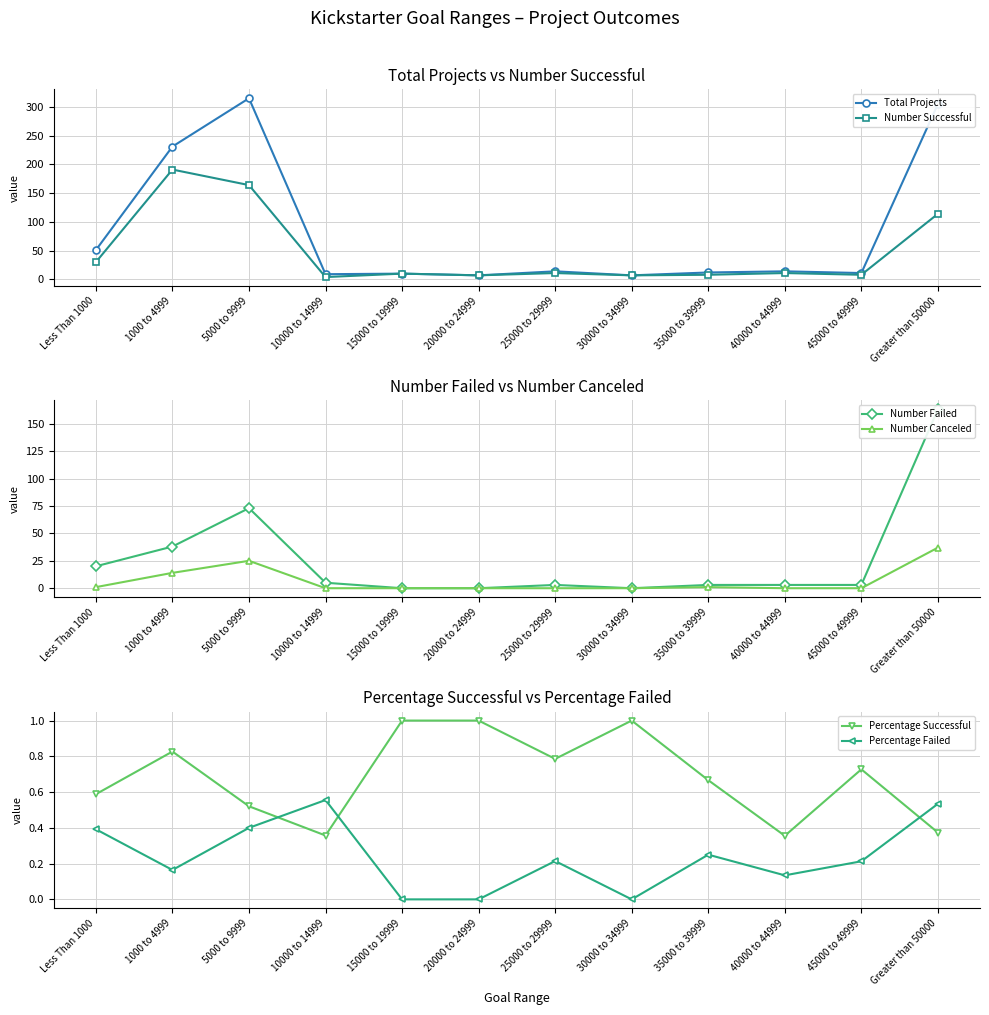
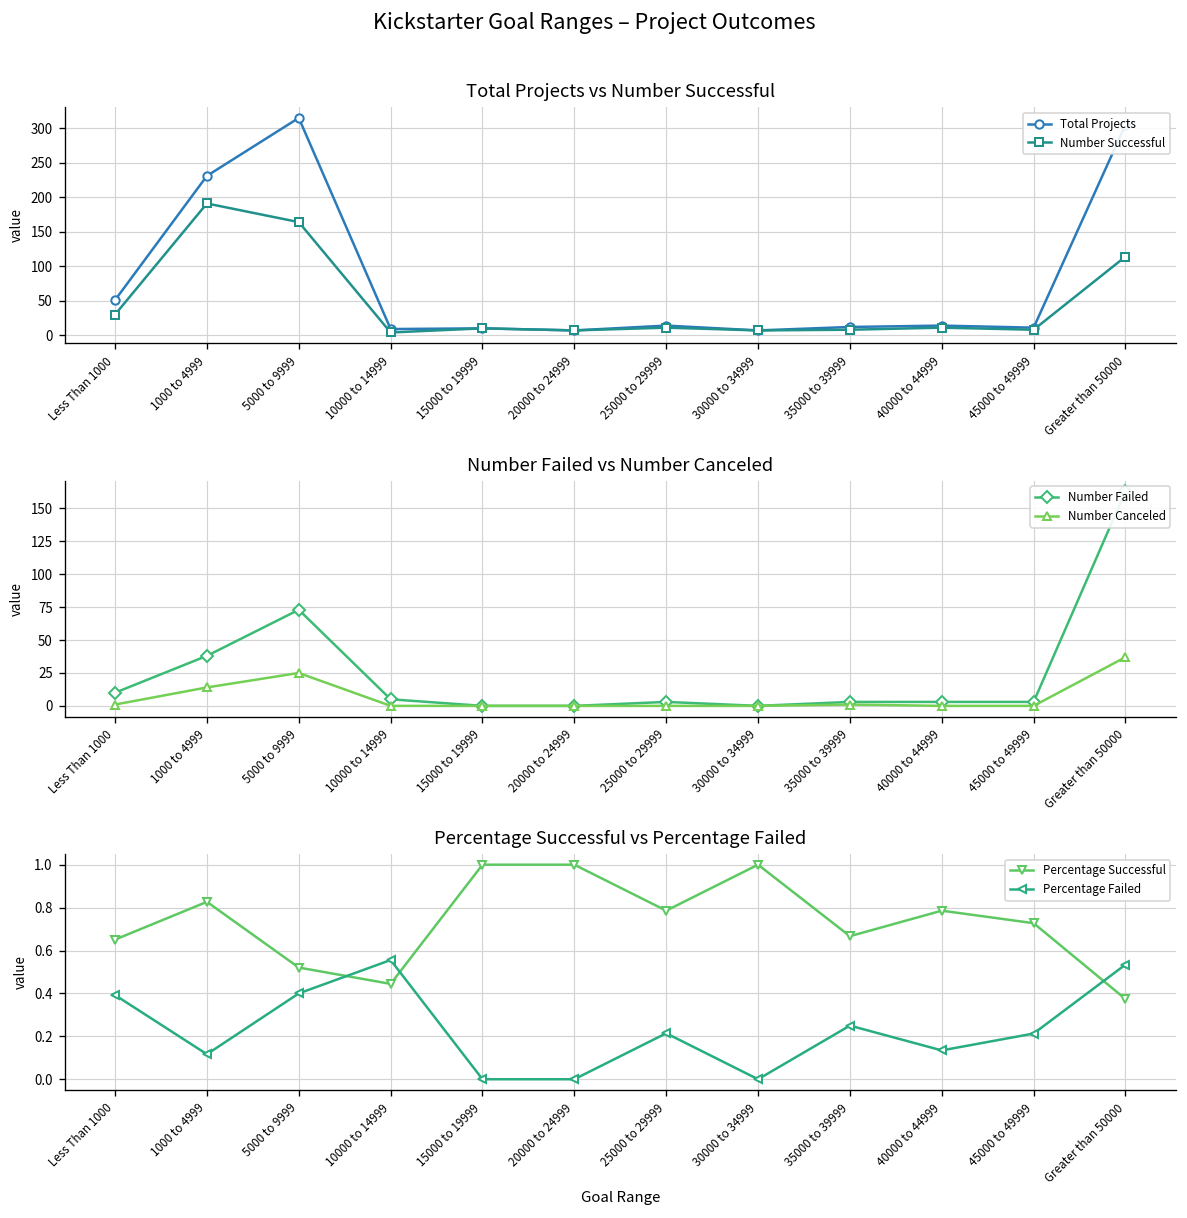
Number Failed vs Number Canceled, Number Failed, Less Than 1000: 20 -> 10
Percentage Successful vs Percentage Failed, Percentage Successful, Less Than 1000: 0.59 -> 0.65
Percentage Successful vs Percentage Failed, Percentage Failed, 1000 to 4999: 0.16 -> 0.12
Percentage Successful vs Percentage Failed, Percentage Successful, 10000 to 14999: 0.36 -> 0.44
Percentage Successful vs Percentage Failed, Percentage Successful, 40000 to 44999: 0.36 -> 0.79
